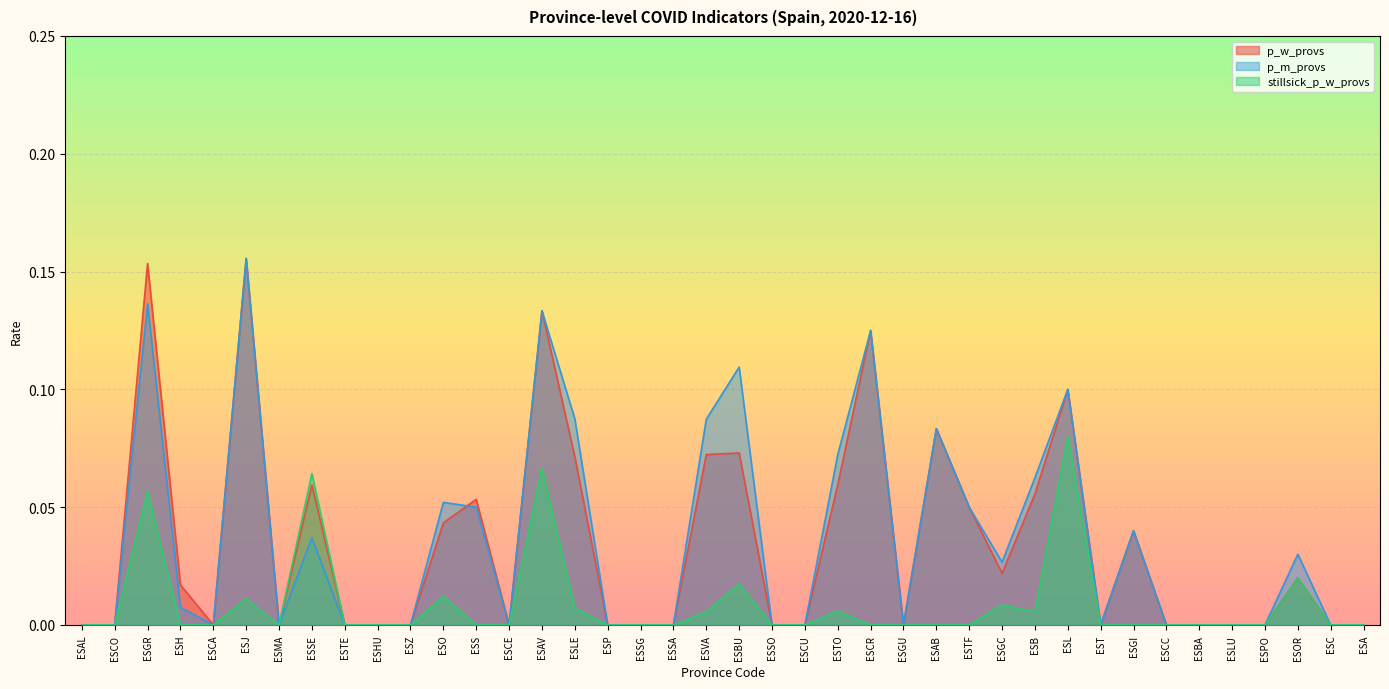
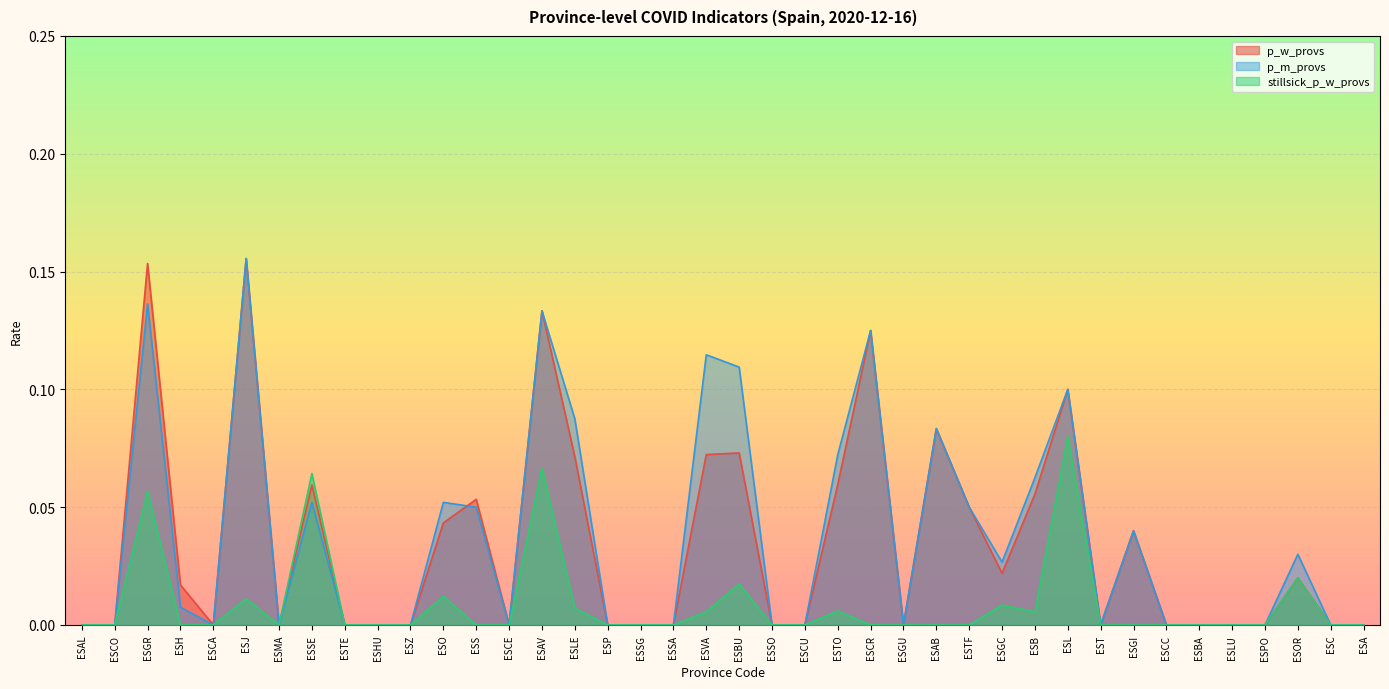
p_m_provs, ESSE: 0.037 -> 0.052
p_m_provs, ESVA: 0.087 -> 0.115
